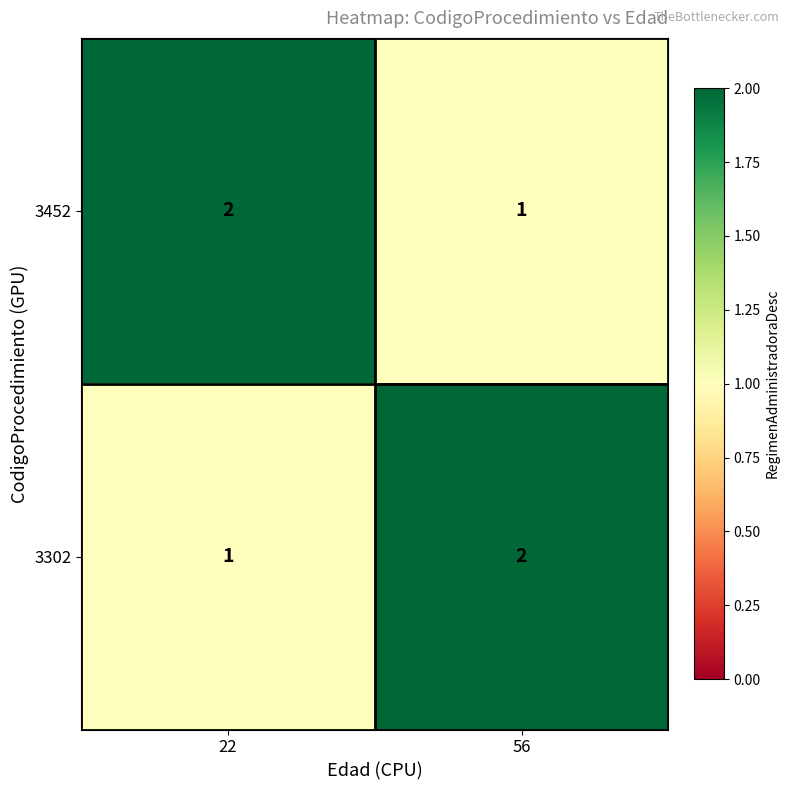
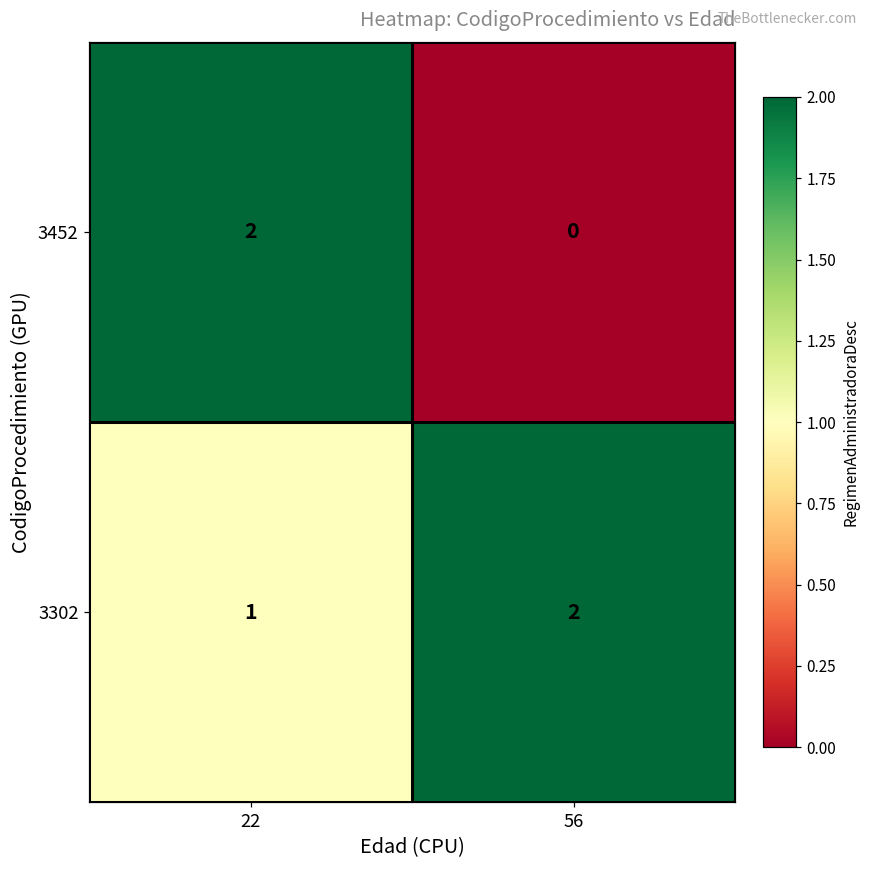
3452, 56: 1 -> 0
